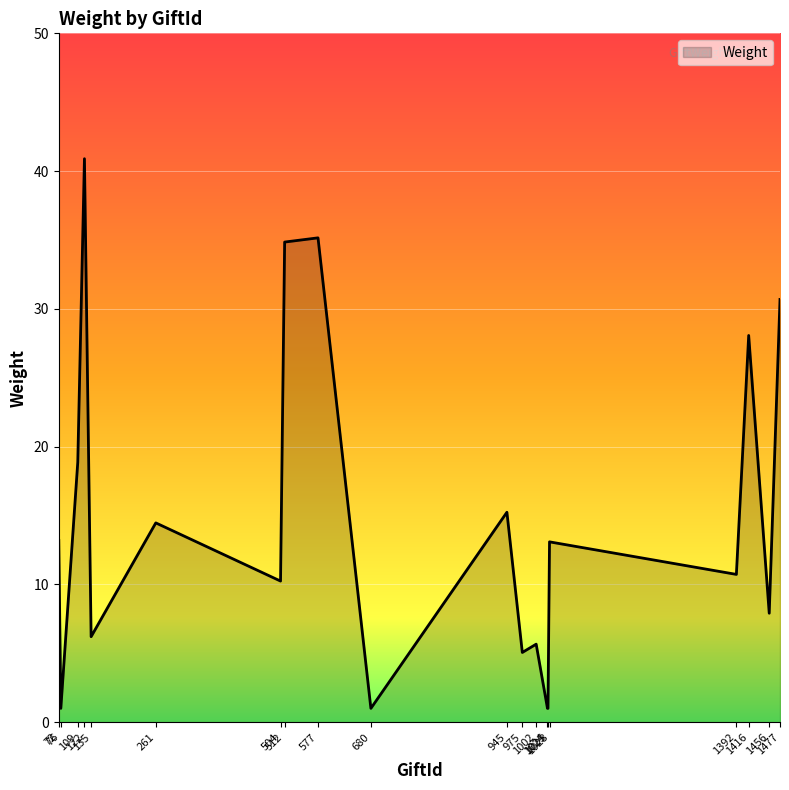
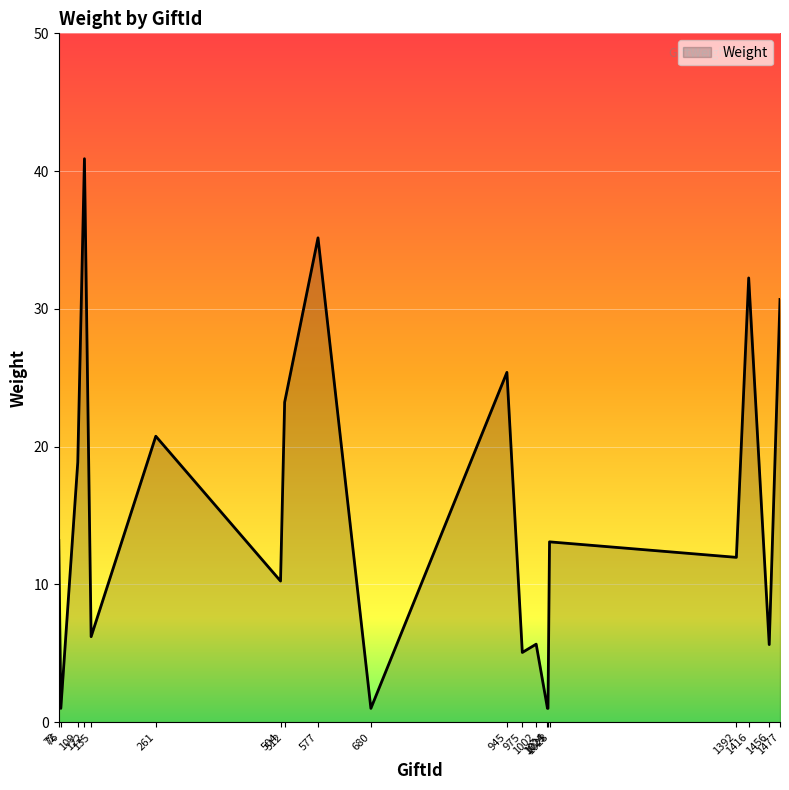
261: 14.5 -> 20.8
512: 34.8 -> 23.2
945: 15.2 -> 25.4
1392: 10.7 -> 12.0
1416: 28.1 -> 32.2
1456: 7.9 -> 5.6
